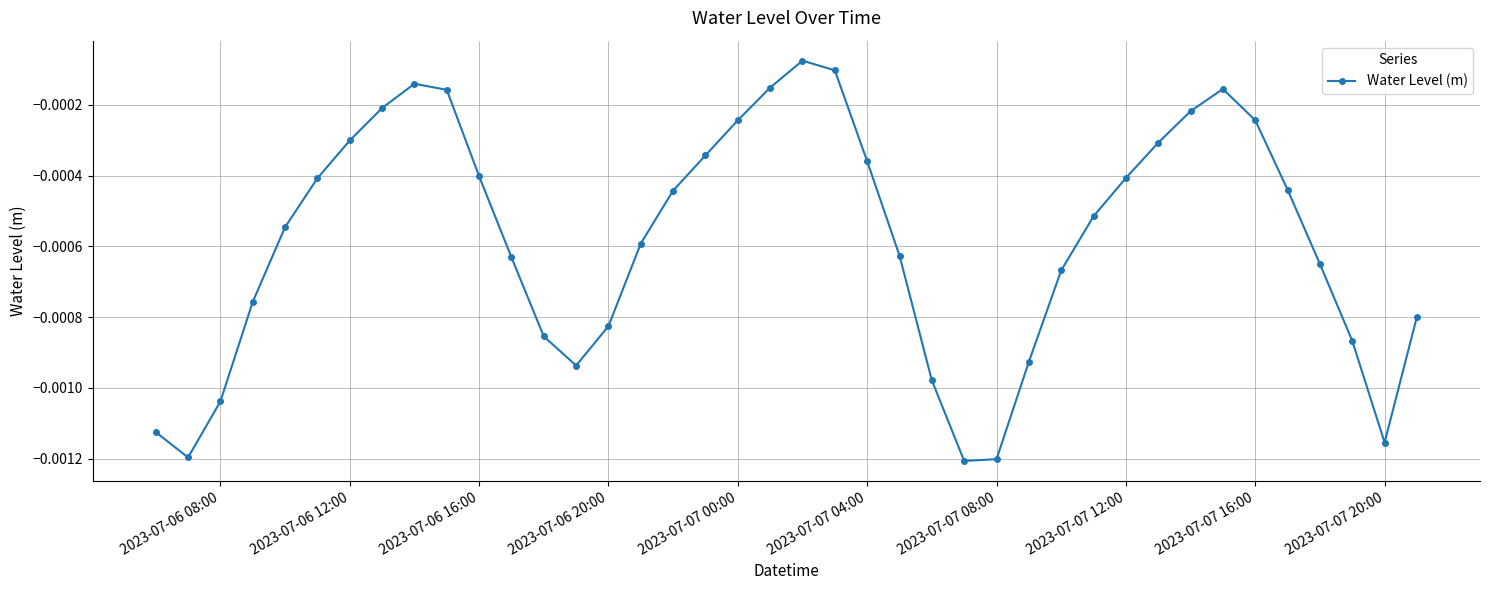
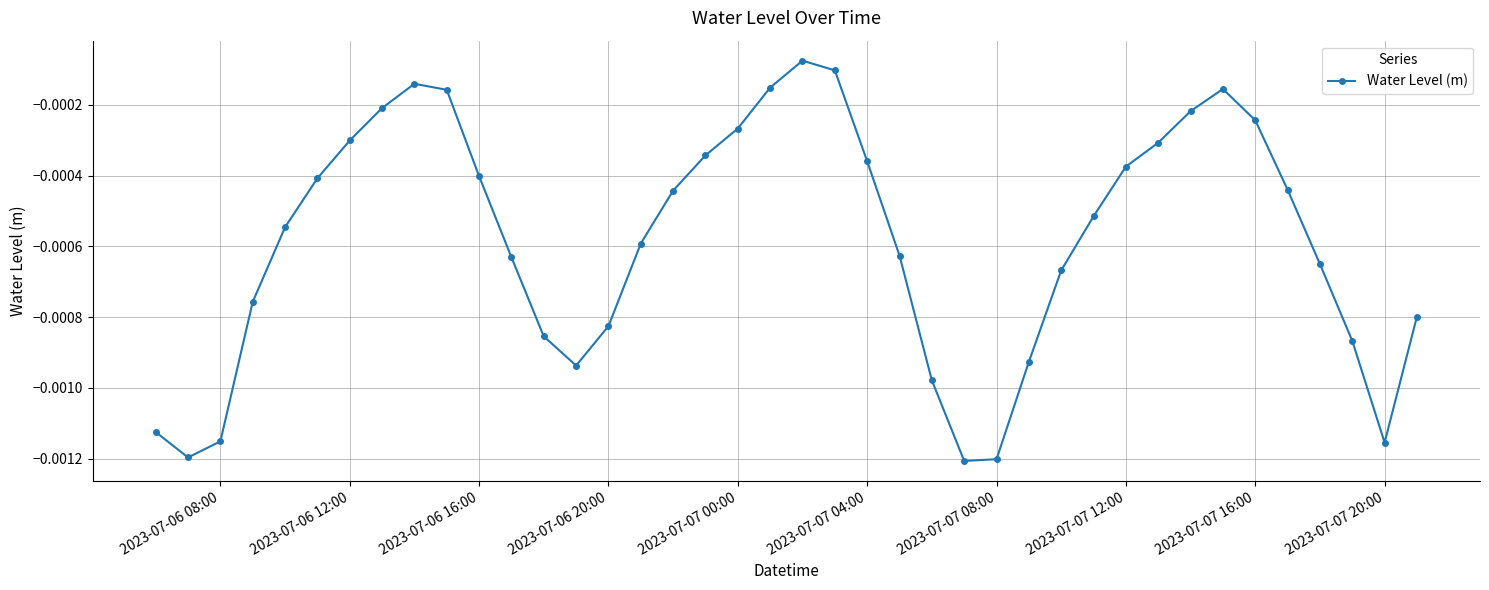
2023-07-06 08:00: -0.00104 -> -0.00115
2023-07-07 00:00: -0.00024 -> -0.00027
2023-07-07 12:00: -0.00041 -> -0.00037
